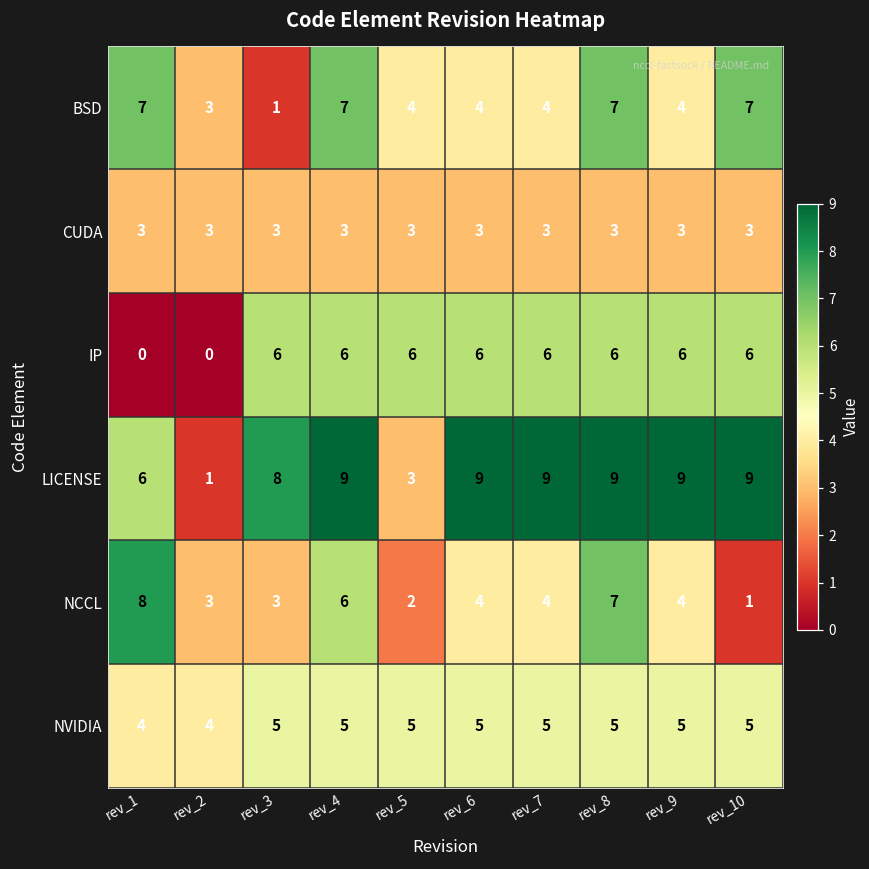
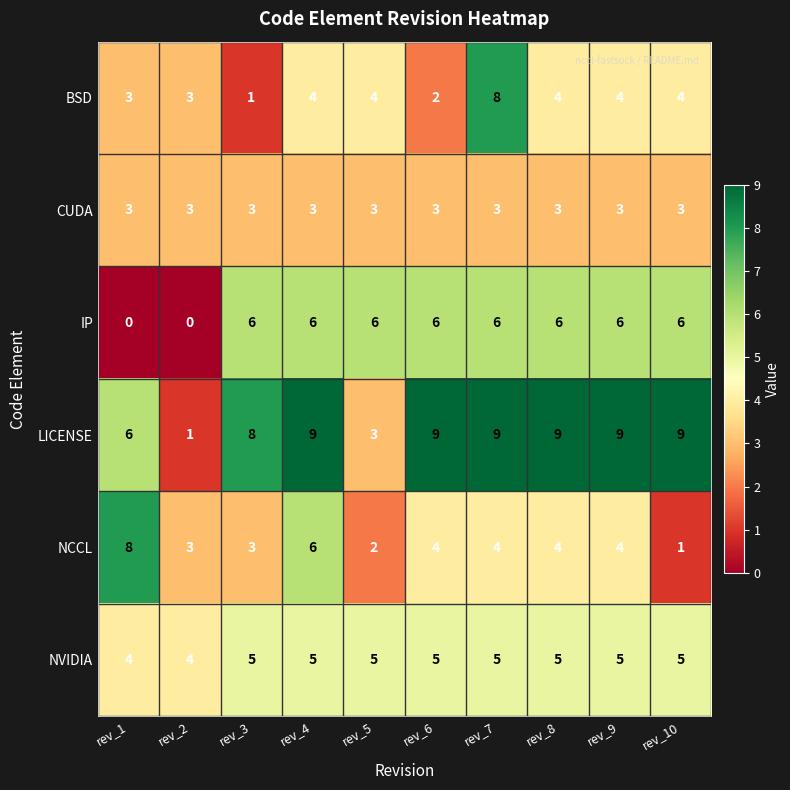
BSD, rev_1: 7 -> 3
BSD, rev_4: 7 -> 4
BSD, rev_6: 4 -> 2
BSD, rev_7: 4 -> 8
BSD, rev_8: 7 -> 4
BSD, rev_10: 7 -> 4
NCCL, rev_8: 7 -> 4
